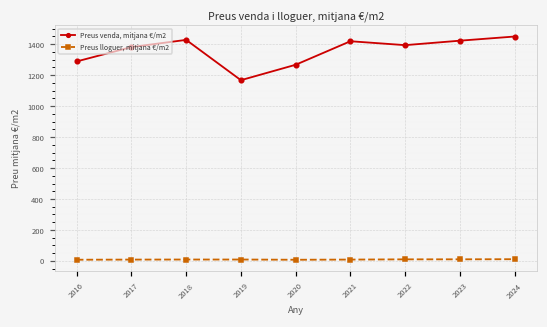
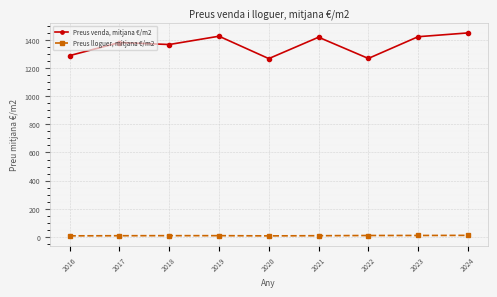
Preus venda, mitjana €/m2, 2018: 1430 -> 1370
Preus venda, mitjana €/m2, 2019: 1170 -> 1430
Preus venda, mitjana €/m2, 2022: 1390 -> 1270
